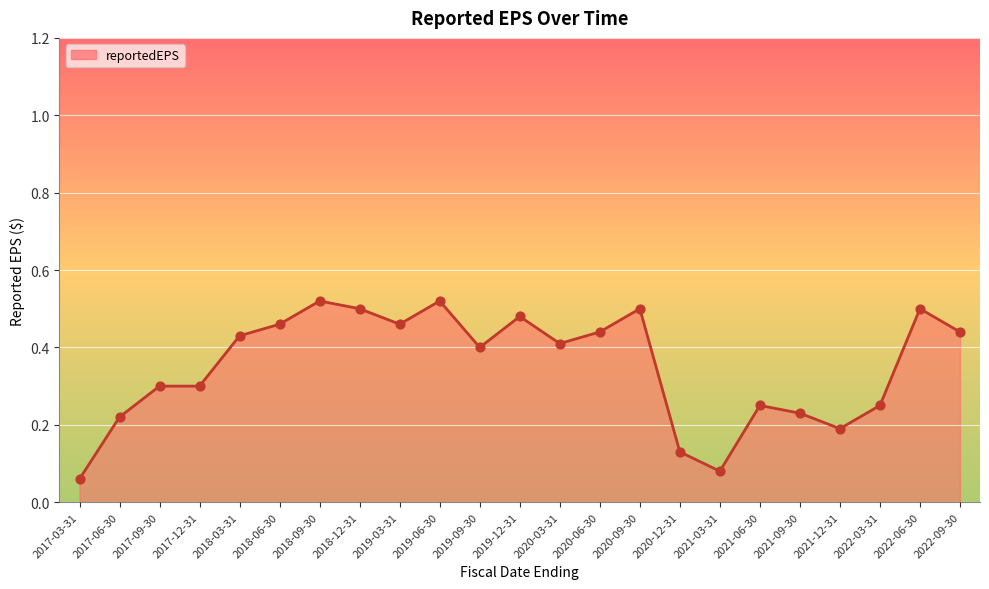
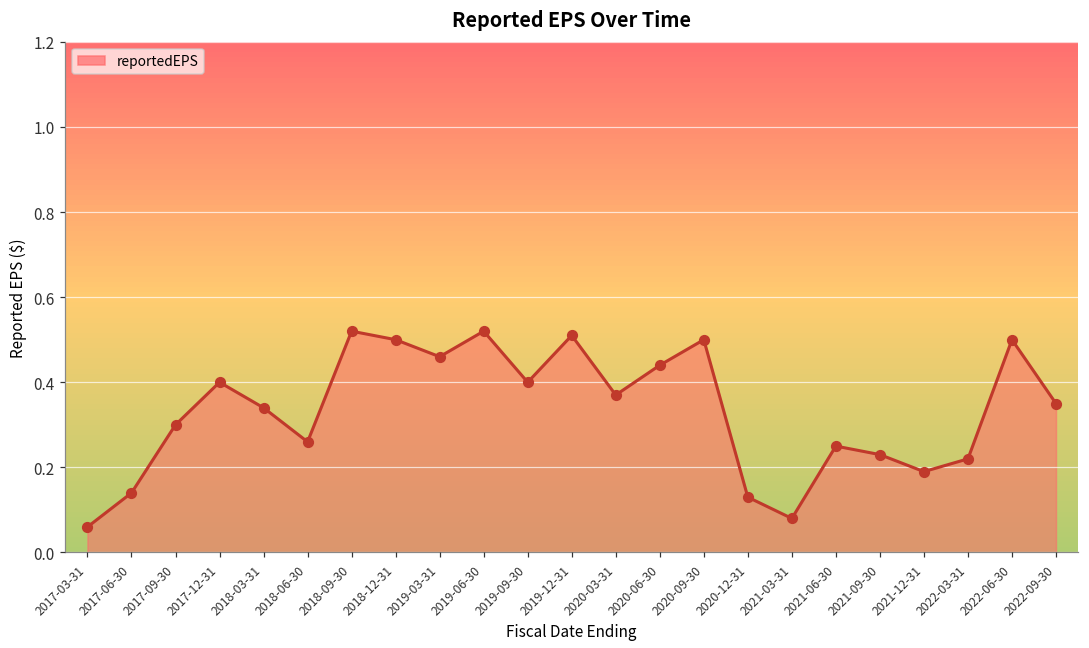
2017-06-30: 0.22 -> 0.14
2017-12-31: 0.3 -> 0.4
2018-03-31: 0.43 -> 0.34
2018-06-30: 0.46 -> 0.26
2019-12-31: 0.48 -> 0.51
2020-03-31: 0.41 -> 0.37
2022-03-31: 0.25 -> 0.22
2022-09-30: 0.44 -> 0.35
